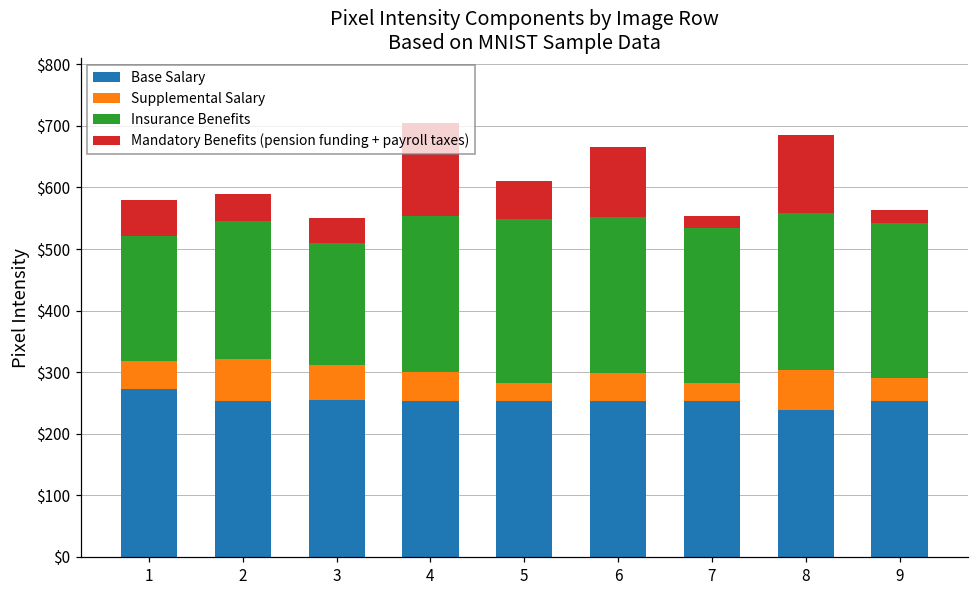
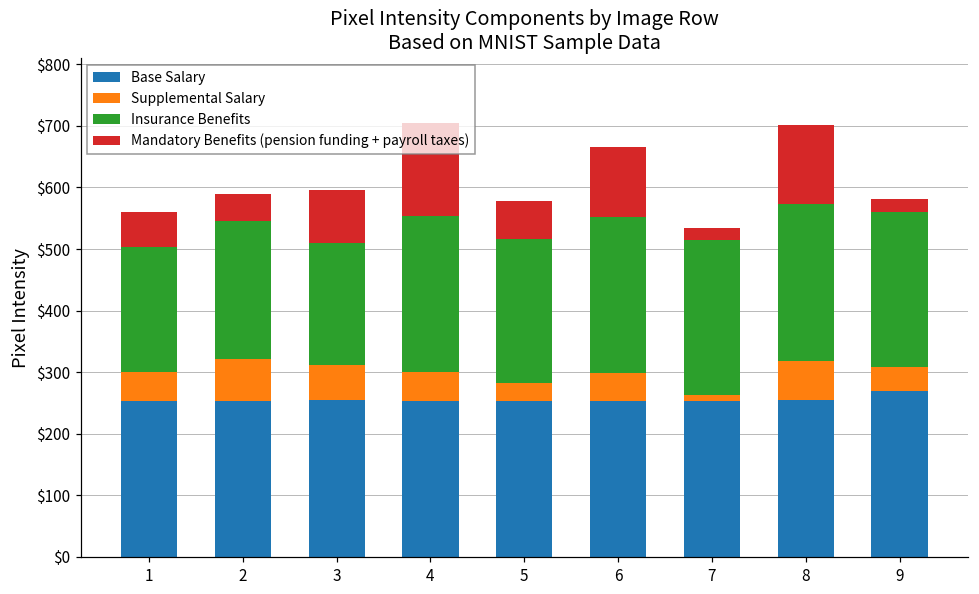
Base Salary, 1: $270 -> $250
Mandatory Benefits (pension funding + payroll taxes), 3: $40 -> $90
Insurance Benefits, 5: $270 -> $240
Supplemental Salary, 7: $30 -> $10
Base Salary, 8: $240 -> $260
Base Salary, 9: $250 -> $270
